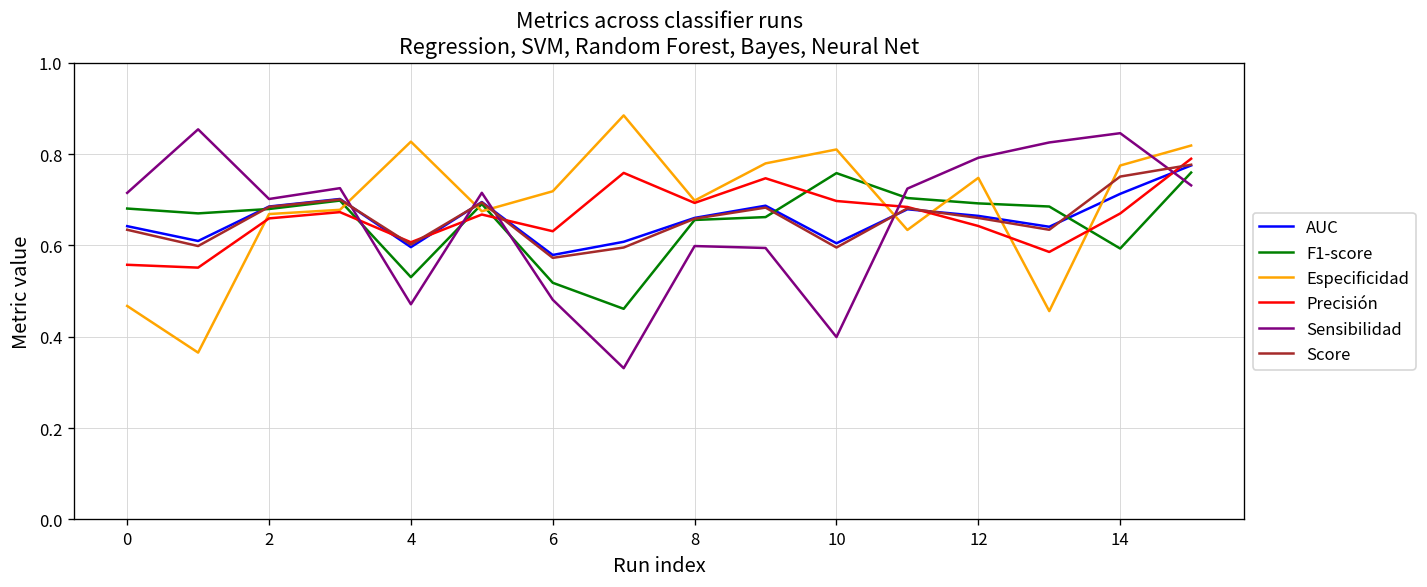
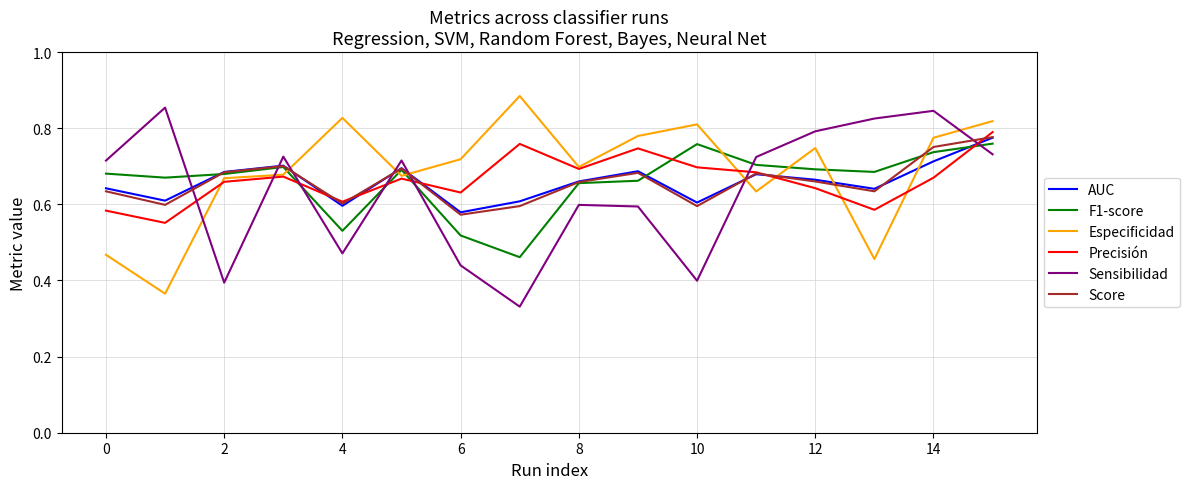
Precisión, 0: 0.56 -> 0.58
Sensibilidad, 2: 0.70 -> 0.39
Sensibilidad, 6: 0.48 -> 0.44
F1-score, 14: 0.59 -> 0.74
